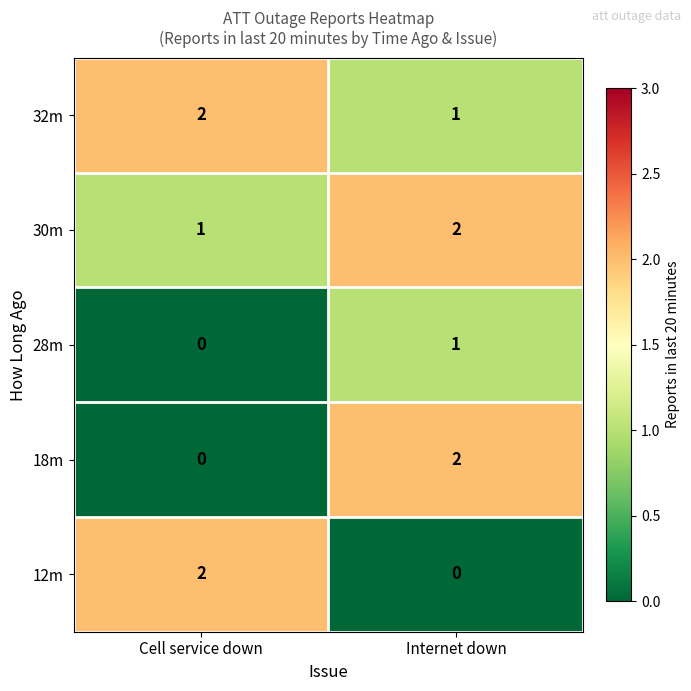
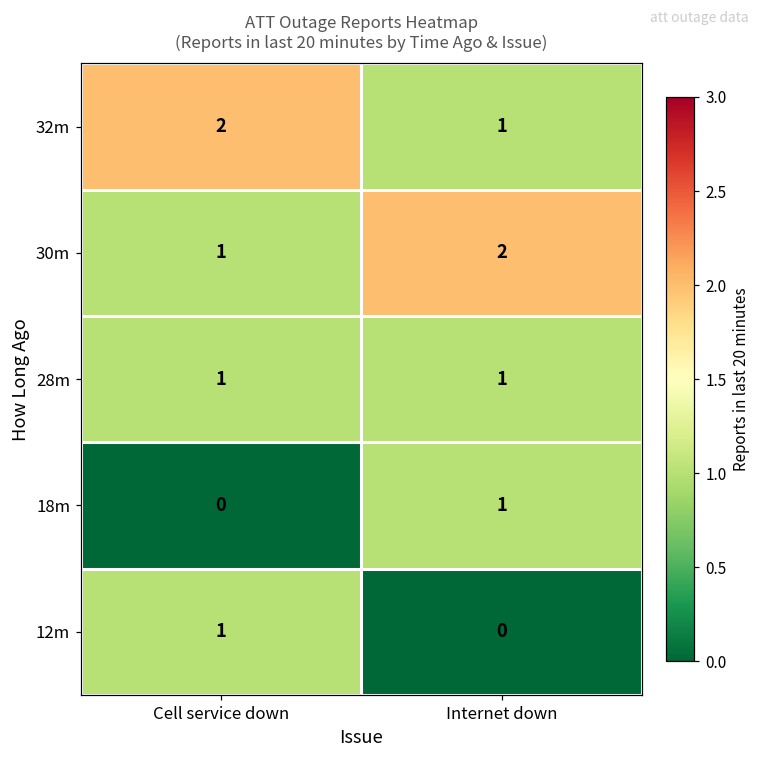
28m, Cell service down: 0 -> 1
18m, Internet down: 2 -> 1
12m, Cell service down: 2 -> 1
